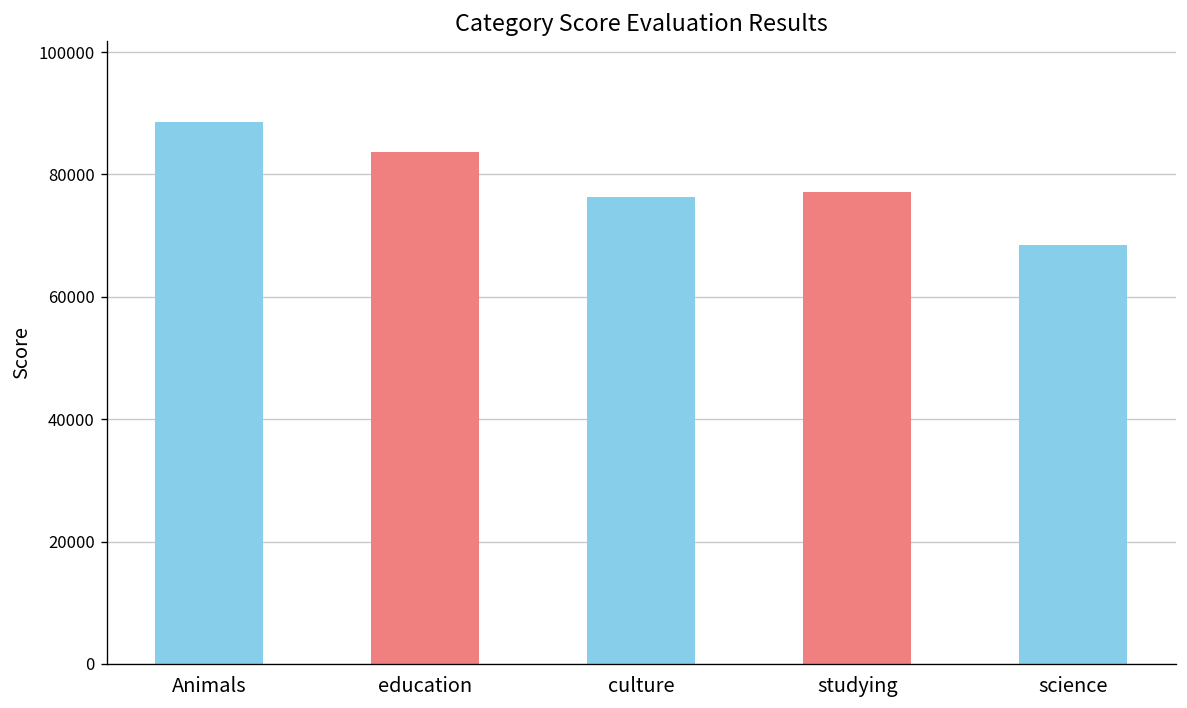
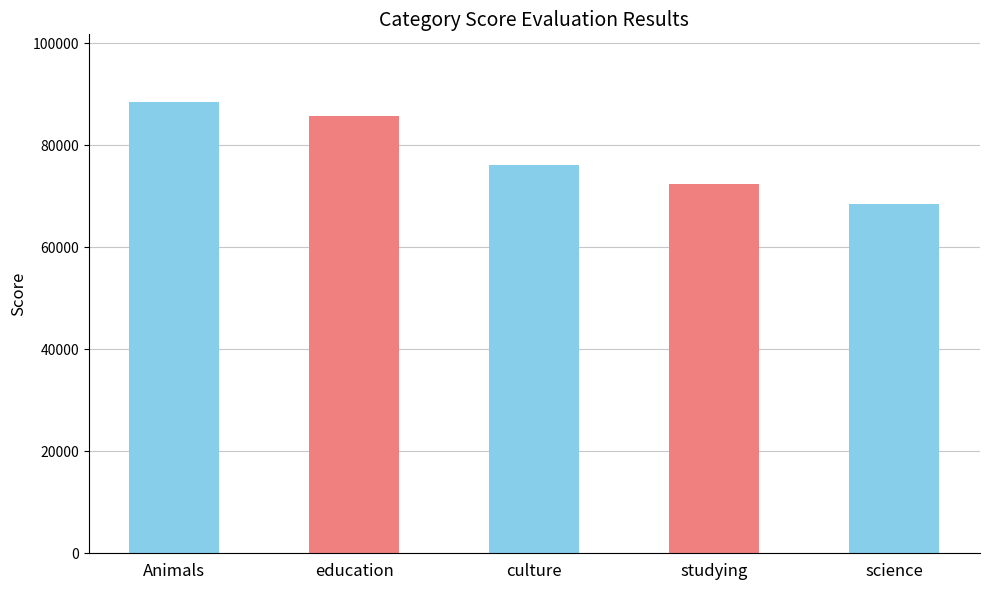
education: 84000 -> 86000
studying: 77000 -> 72000
